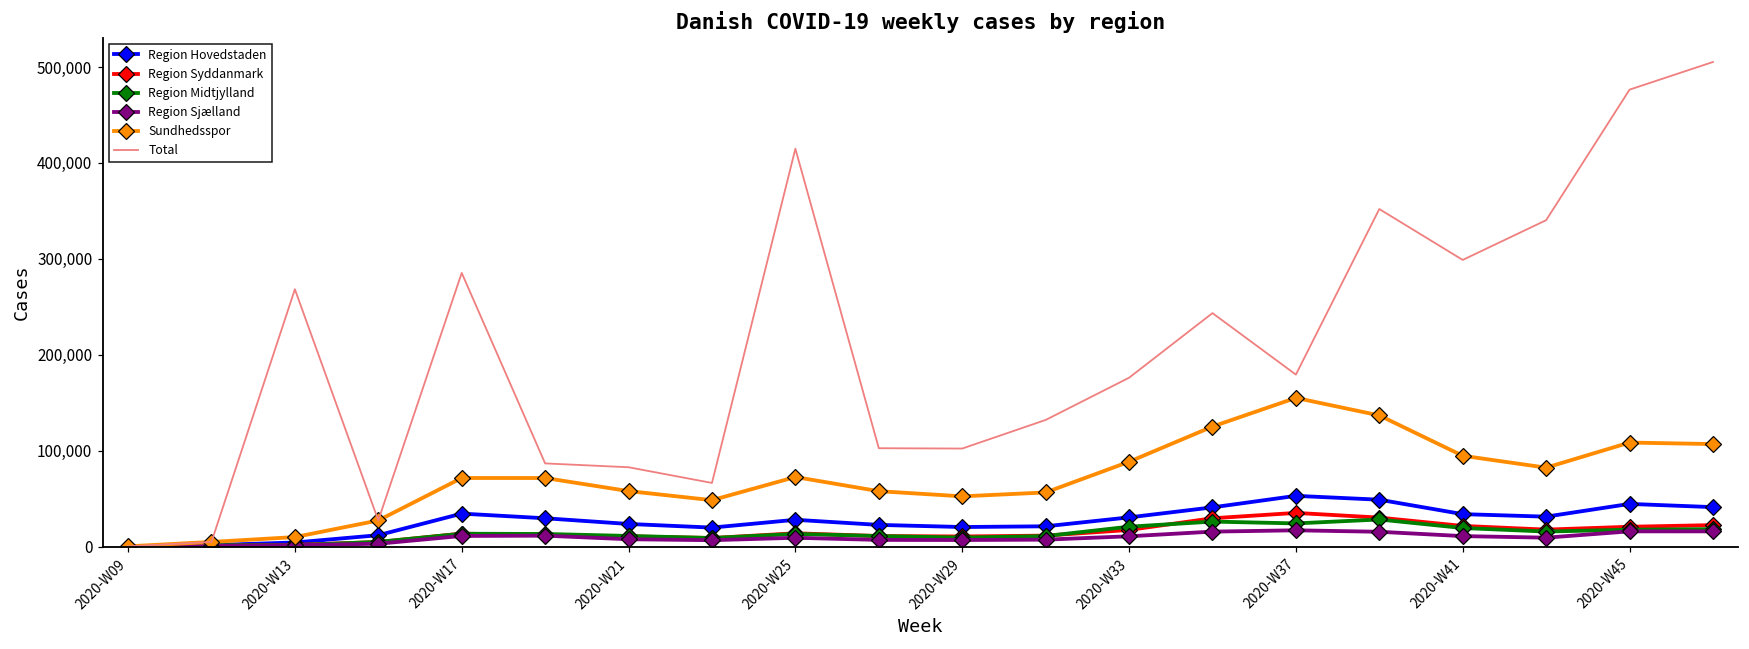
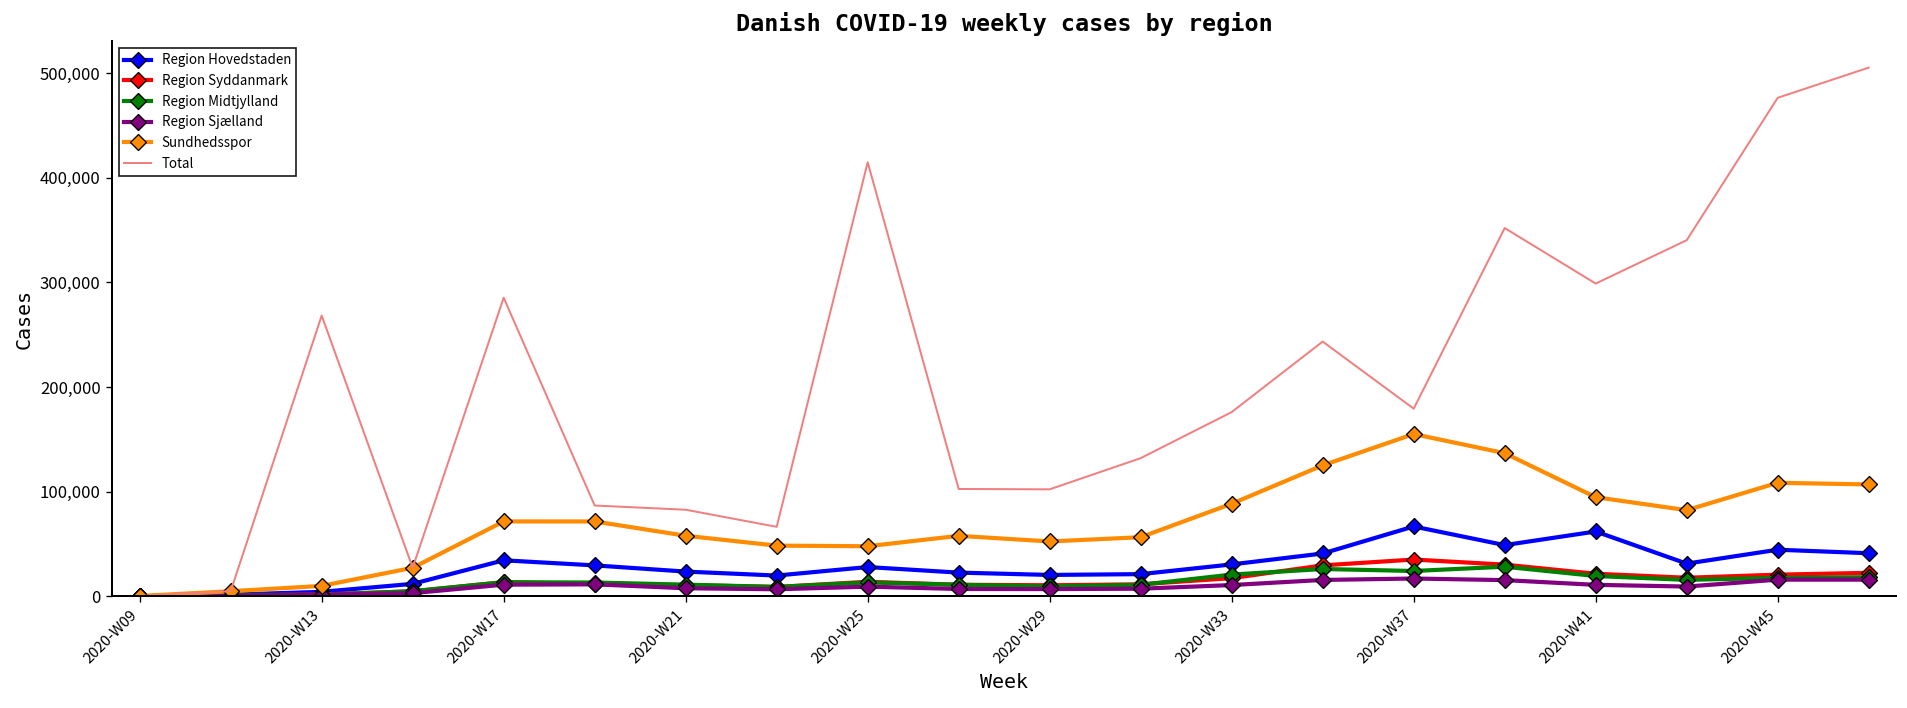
Sundhedsspor, 2020-W25: 70,000 -> 50,000
Region Hovedstaden, 2020-W37: 50,000 -> 70,000
Region Hovedstaden, 2020-W41: 30,000 -> 60,000
